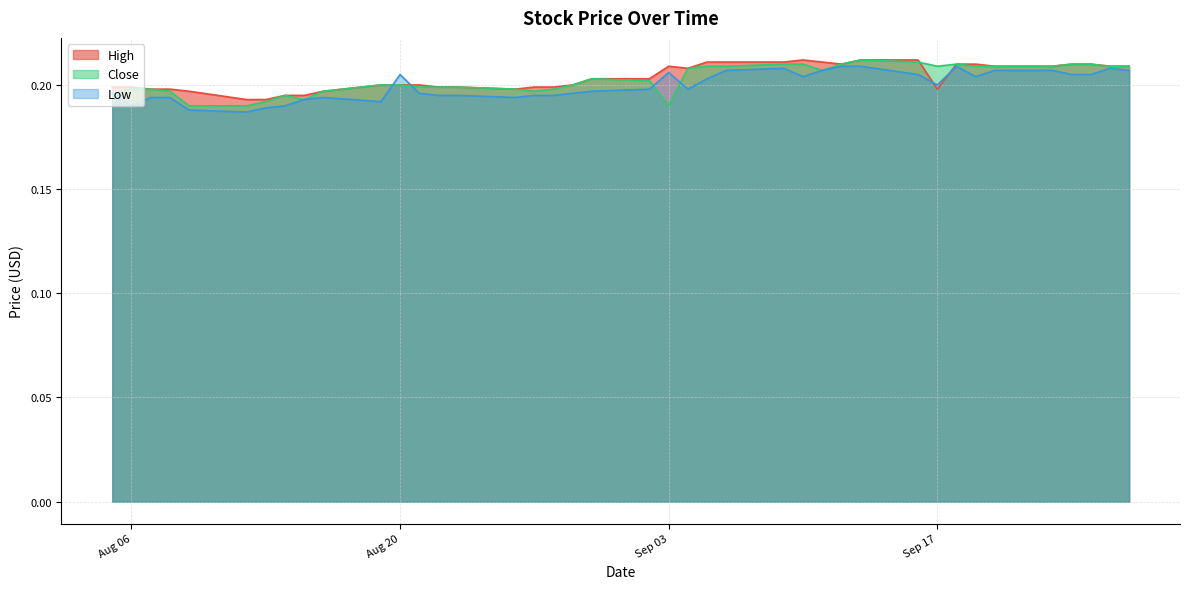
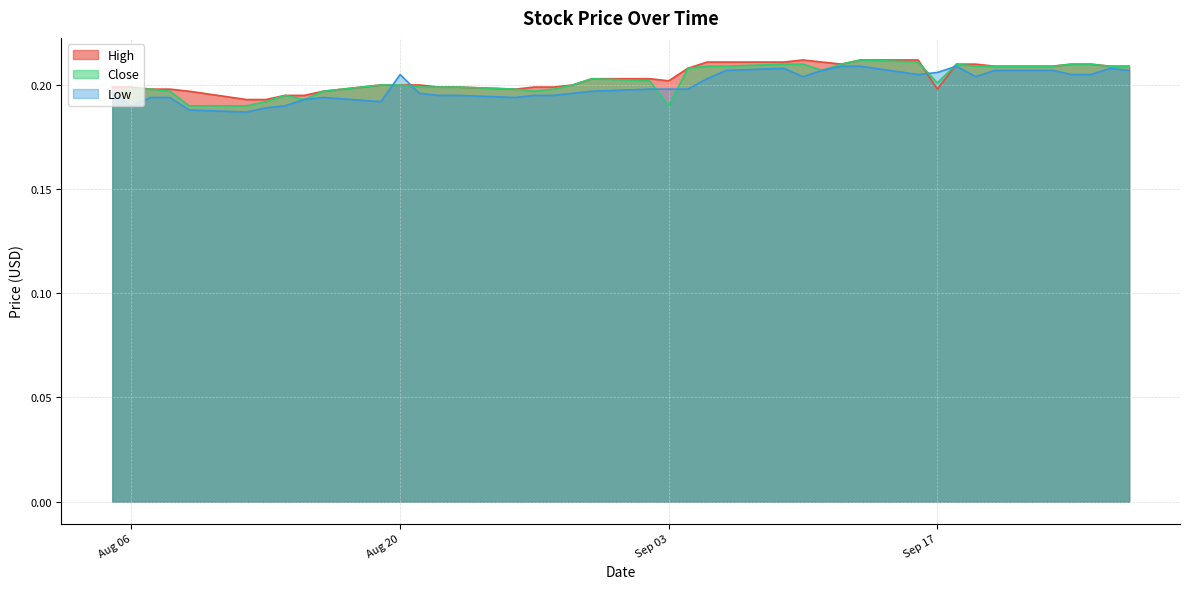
High, Sep 03: 0.209 -> 0.202
Low, Sep 03: 0.206 -> 0.198
Close, Sep 17: 0.209 -> 0.201
Low, Sep 17: 0.200 -> 0.206
